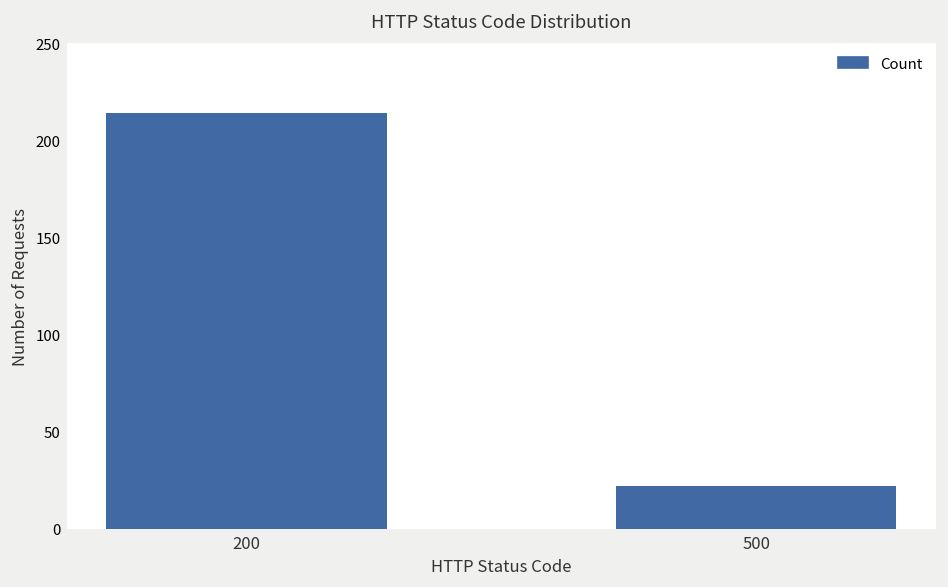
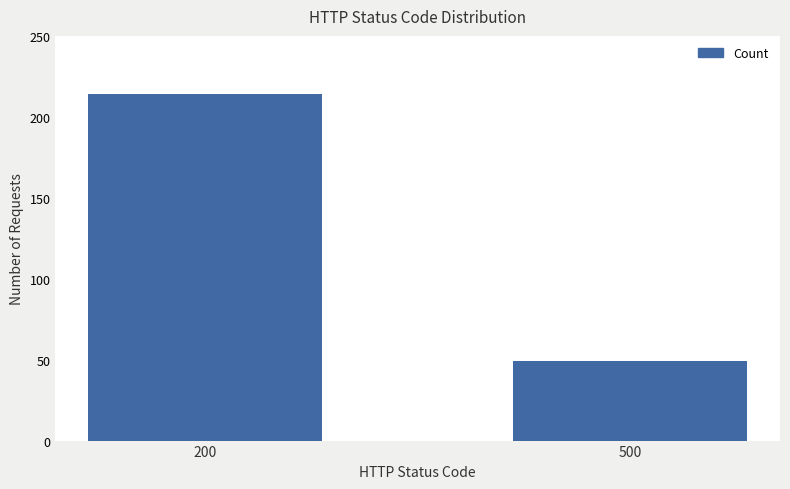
500: 22 -> 49
